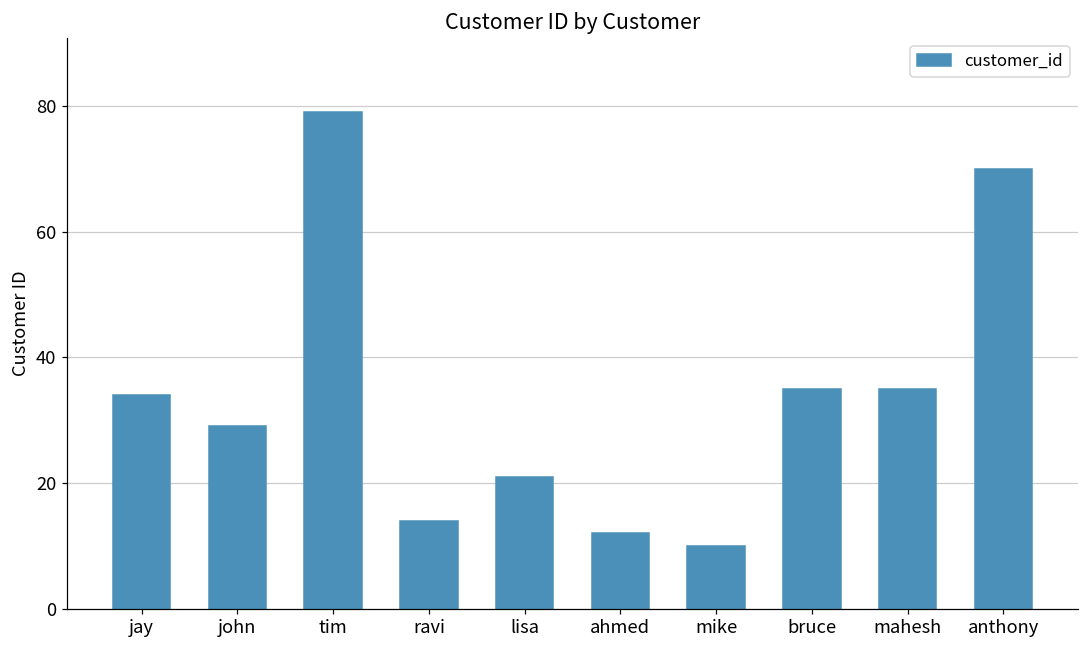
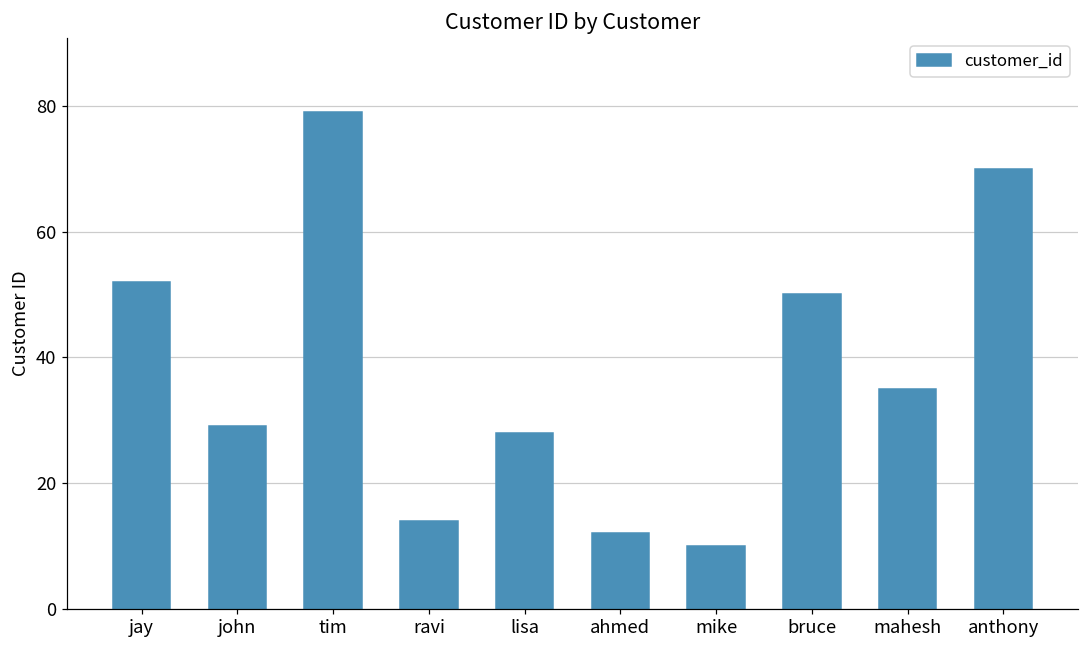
jay: 34 -> 52
lisa: 21 -> 28
bruce: 35 -> 50
